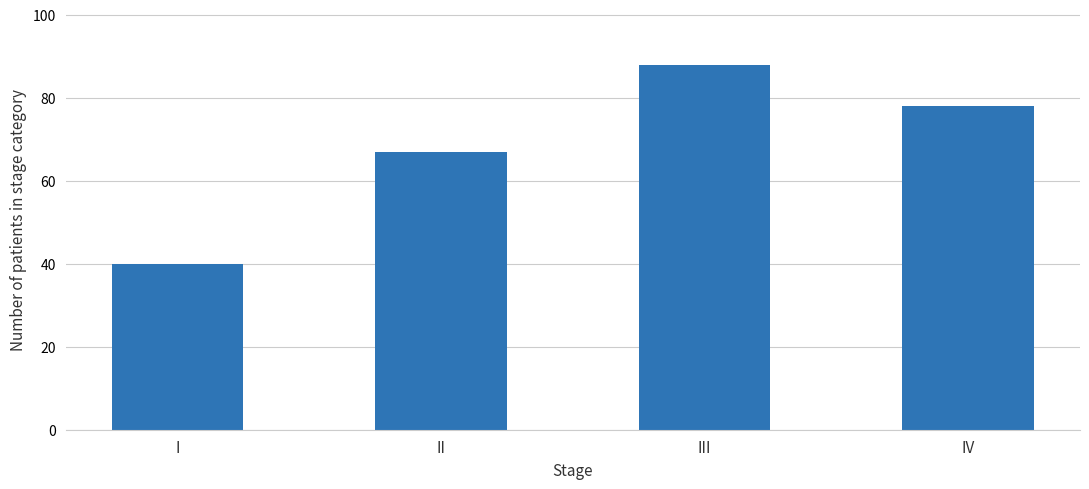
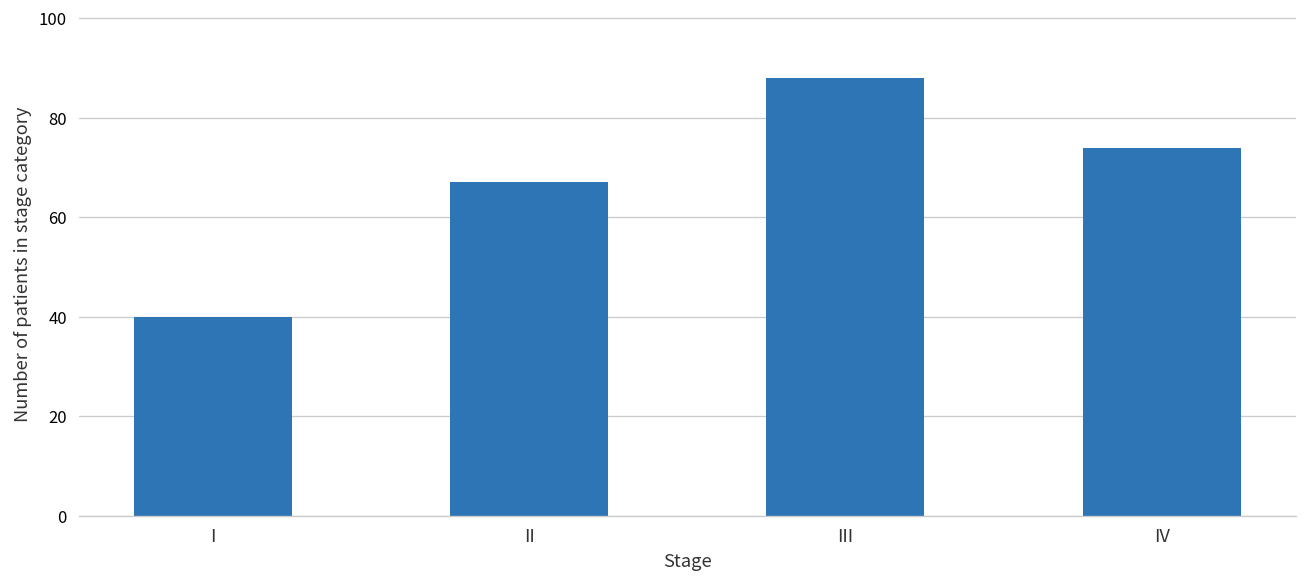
IV: 78 -> 74
